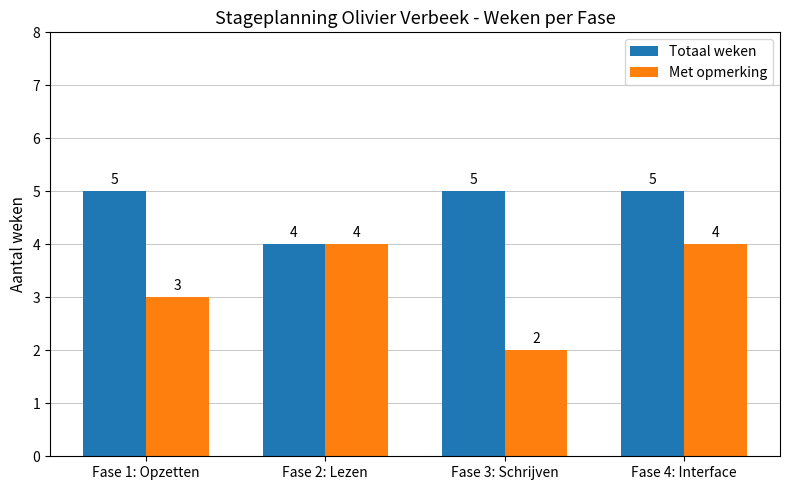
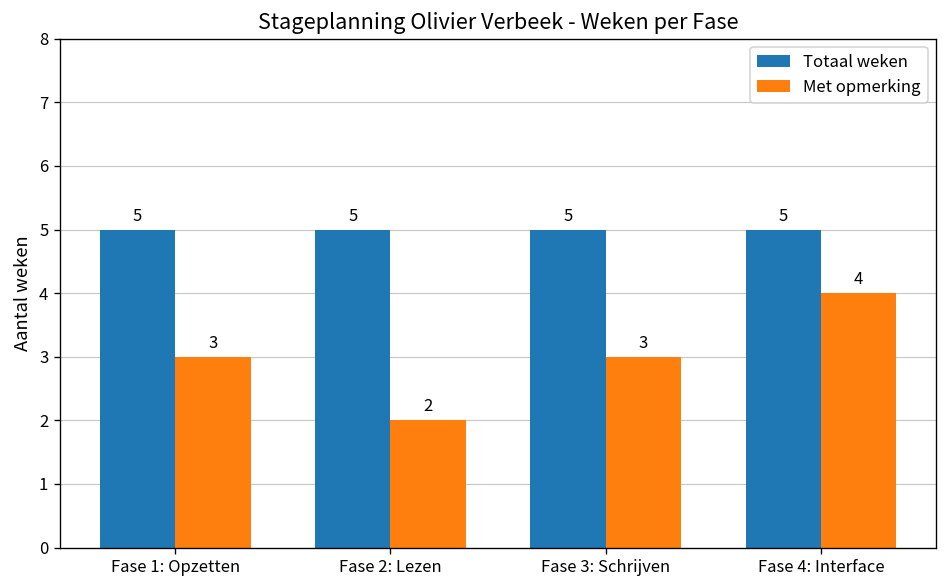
Totaal weken, Fase 2: Lezen: 4 -> 5
Met opmerking, Fase 2: Lezen: 4 -> 2
Met opmerking, Fase 3: Schrijven: 2 -> 3
